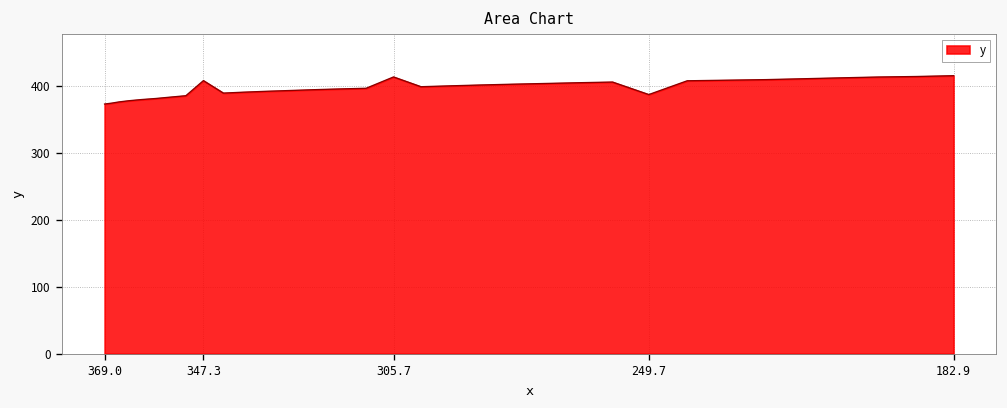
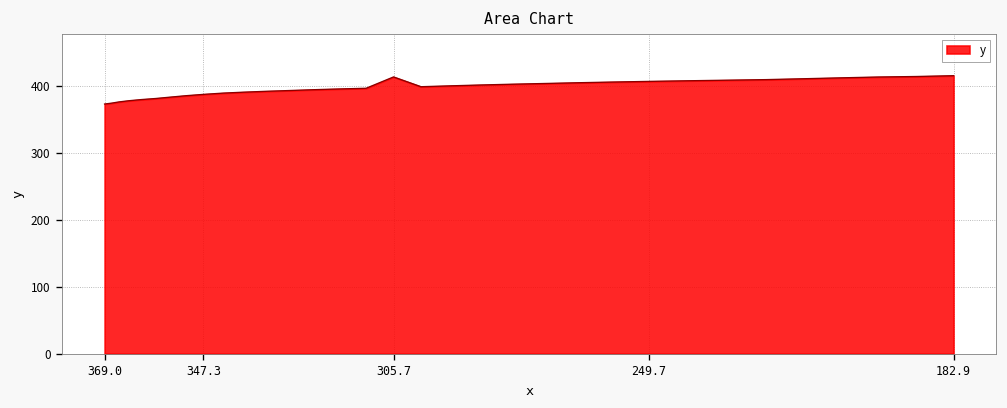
347.3: 410 -> 390
249.7: 390 -> 410
